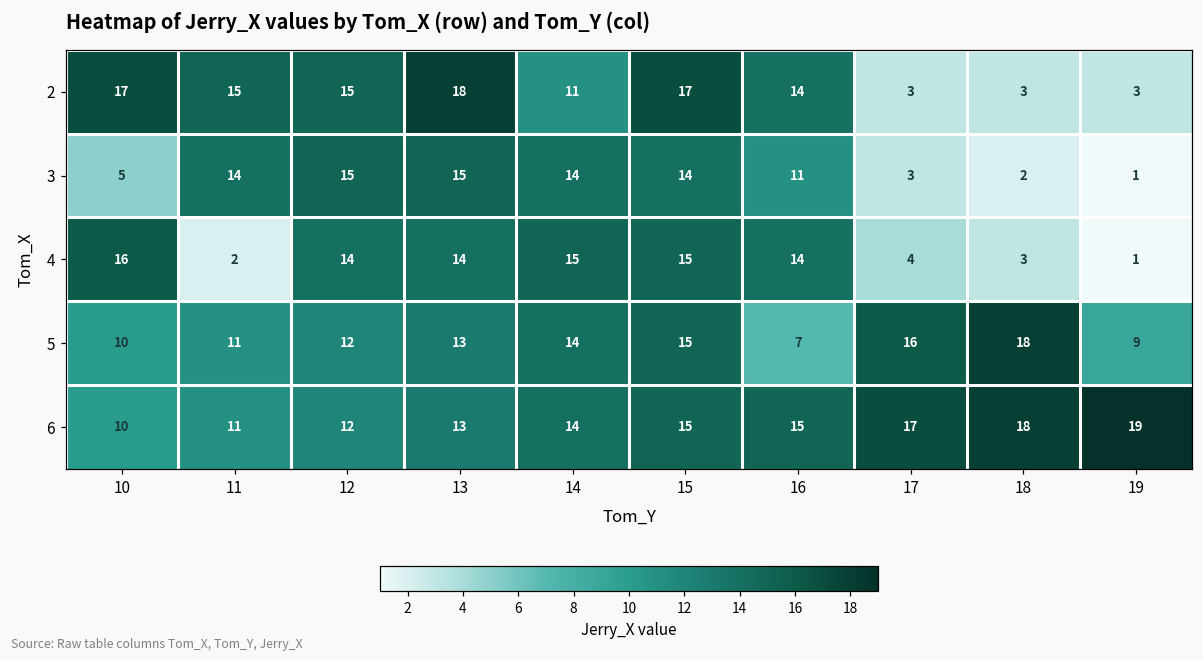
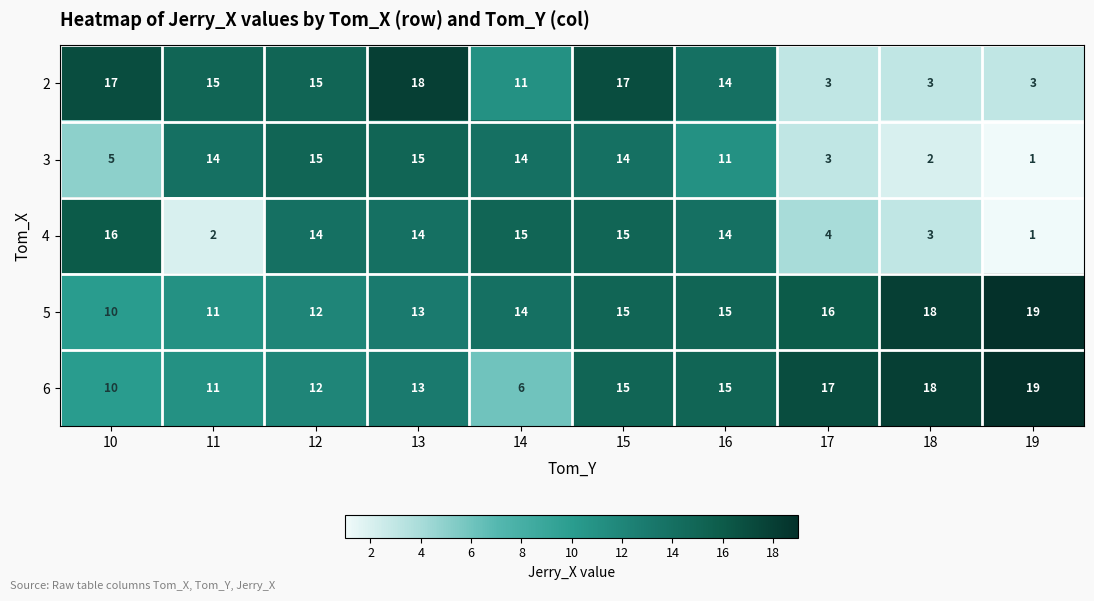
5, 16: 7 -> 15
5, 19: 9 -> 19
6, 14: 14 -> 6
